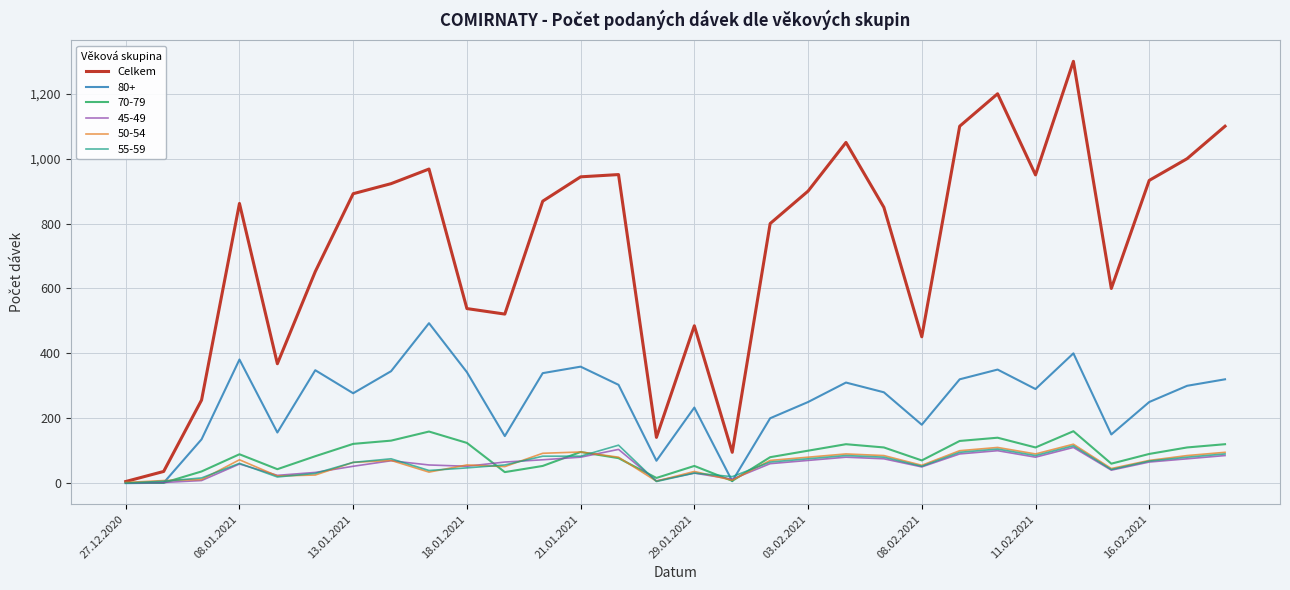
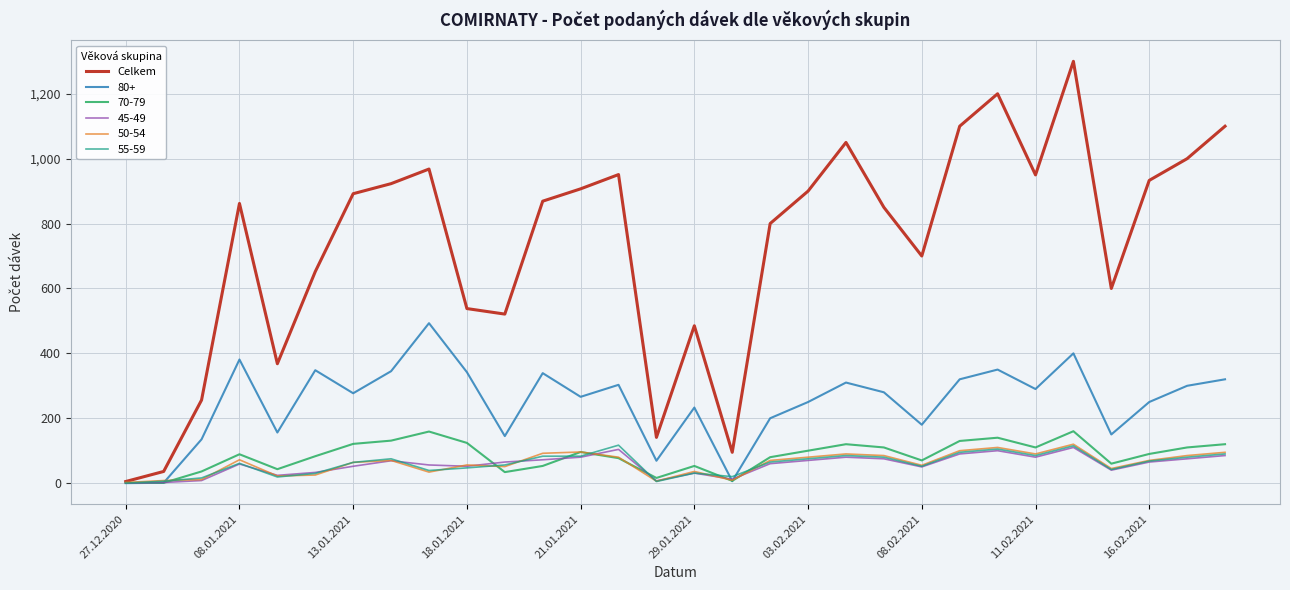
Celkem, 21.01.2021: 940 -> 910
80+, 21.01.2021: 360 -> 270
Celkem, 08.02.2021: 450 -> 700
